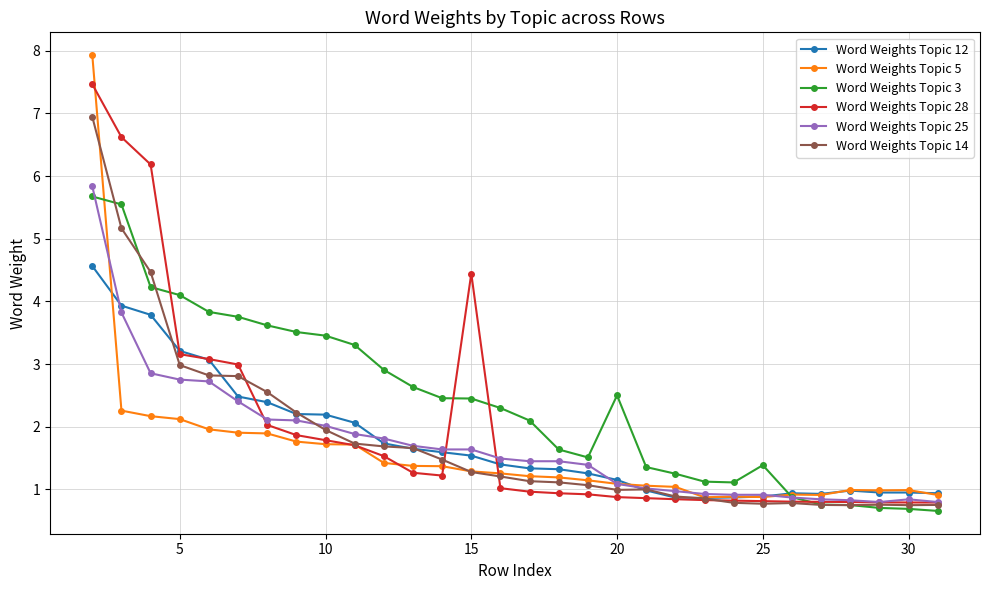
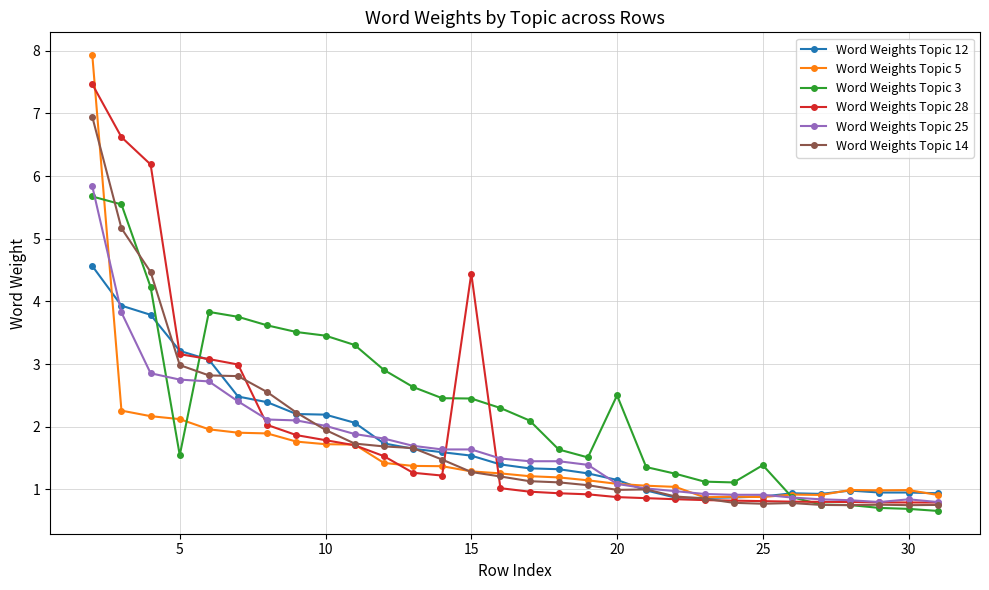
Word Weights Topic 3, 5: 4.1 -> 1.5
